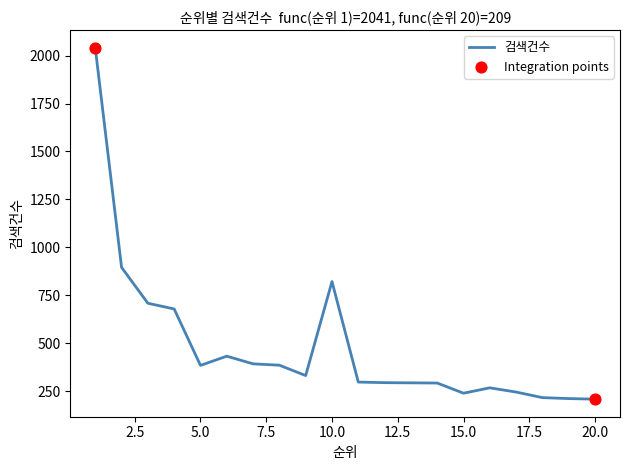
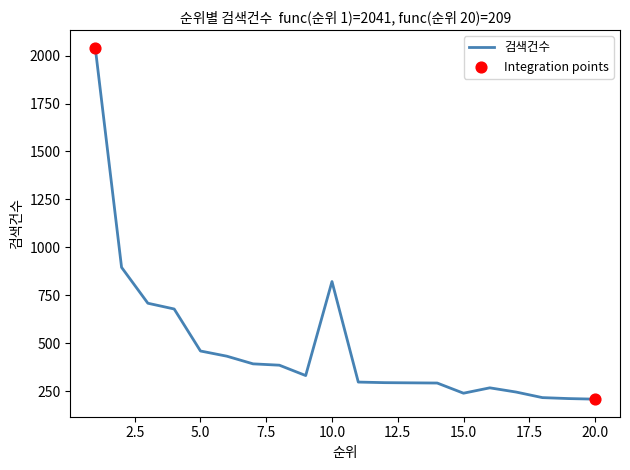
검색건수, 5.0: 390 -> 460
